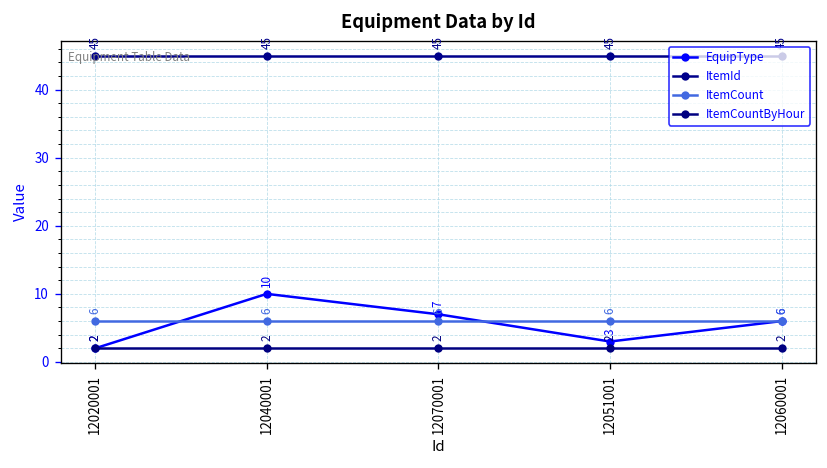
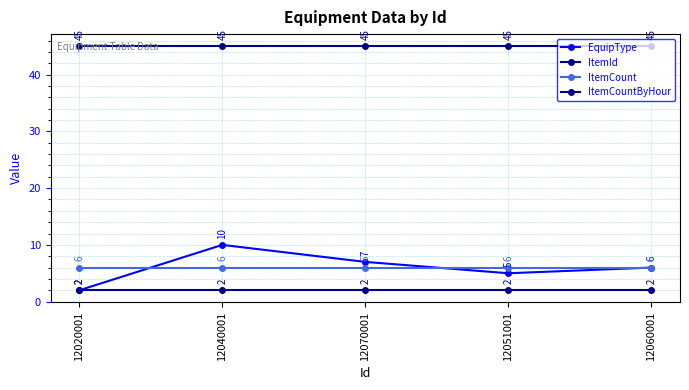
EquipType, 12051001: 3 -> 5
